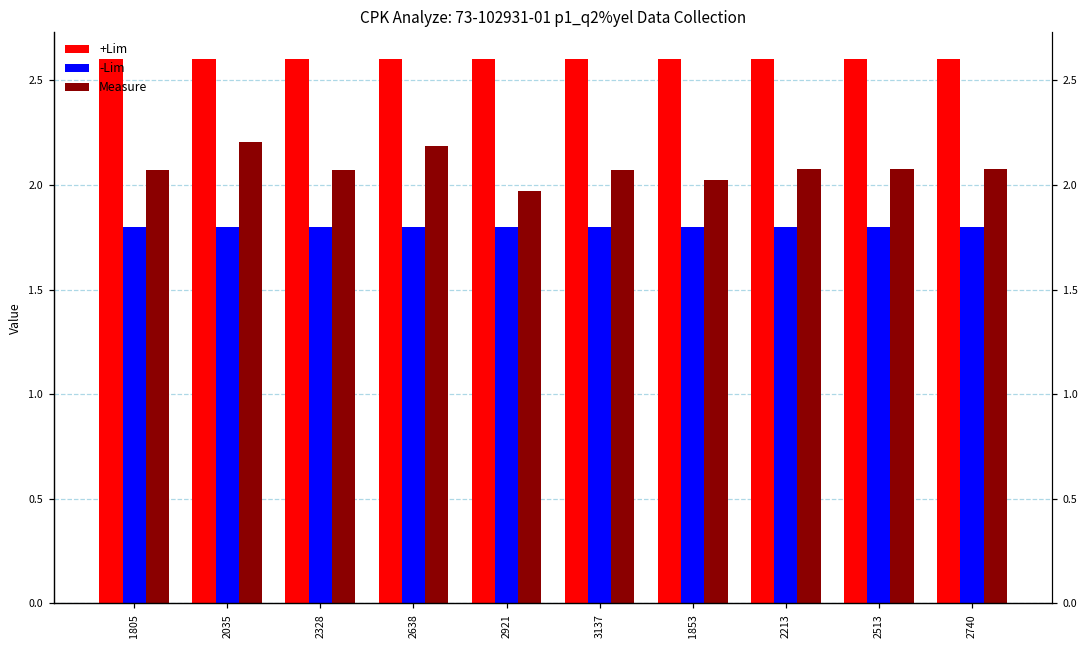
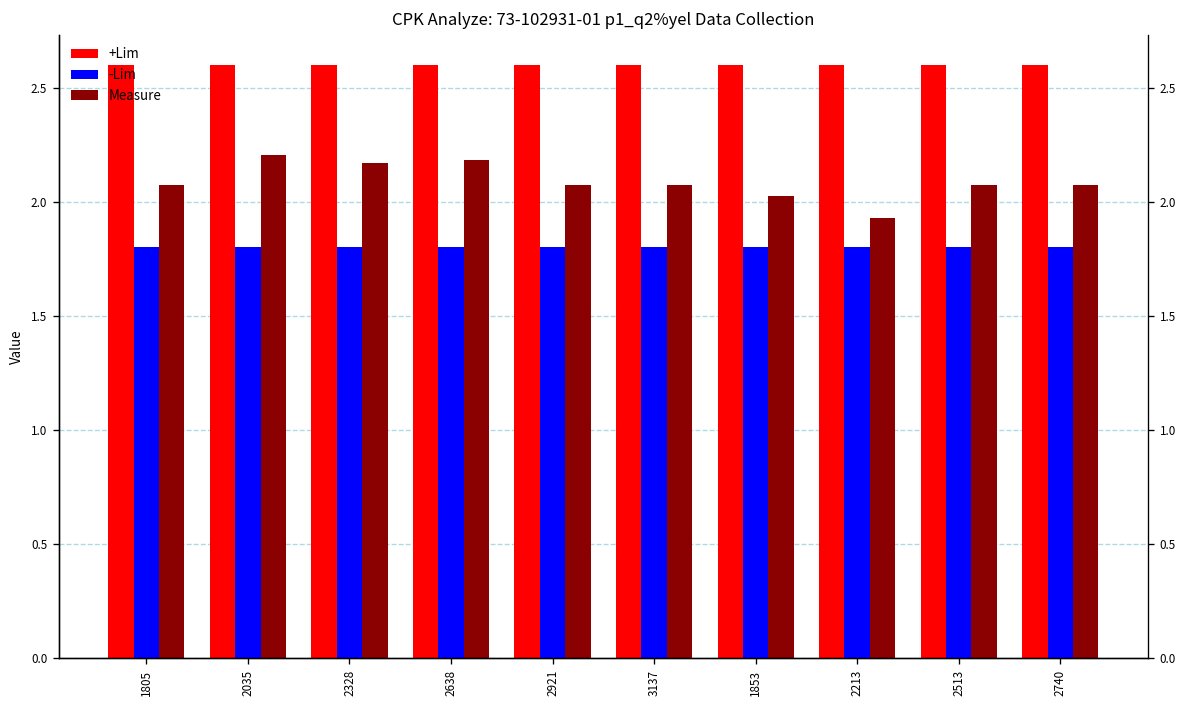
Measure, 2328: 2.07 -> 2.17
Measure, 2921: 1.97 -> 2.07
Measure, 2213: 2.08 -> 1.93
